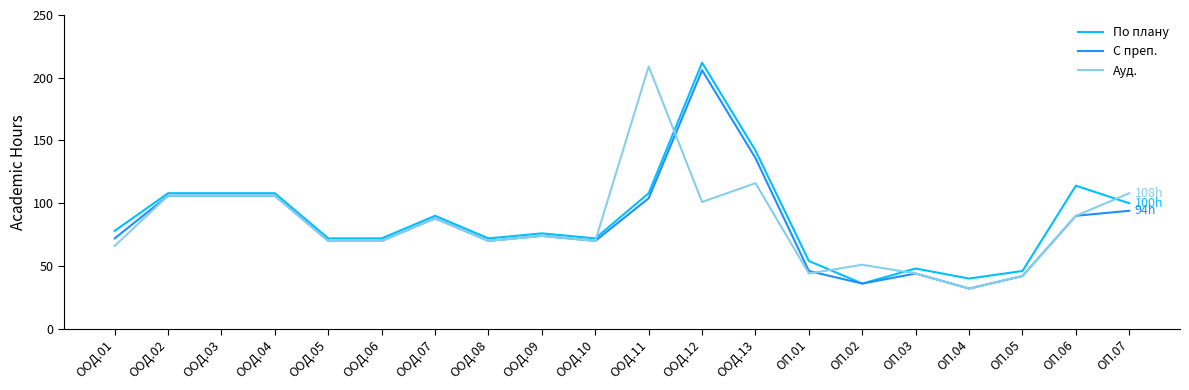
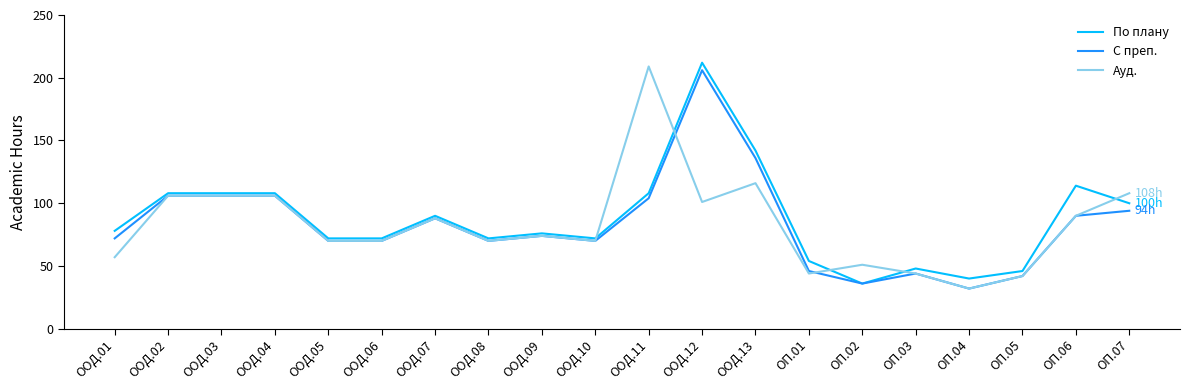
Ауд., ООД.01: 66 -> 57
